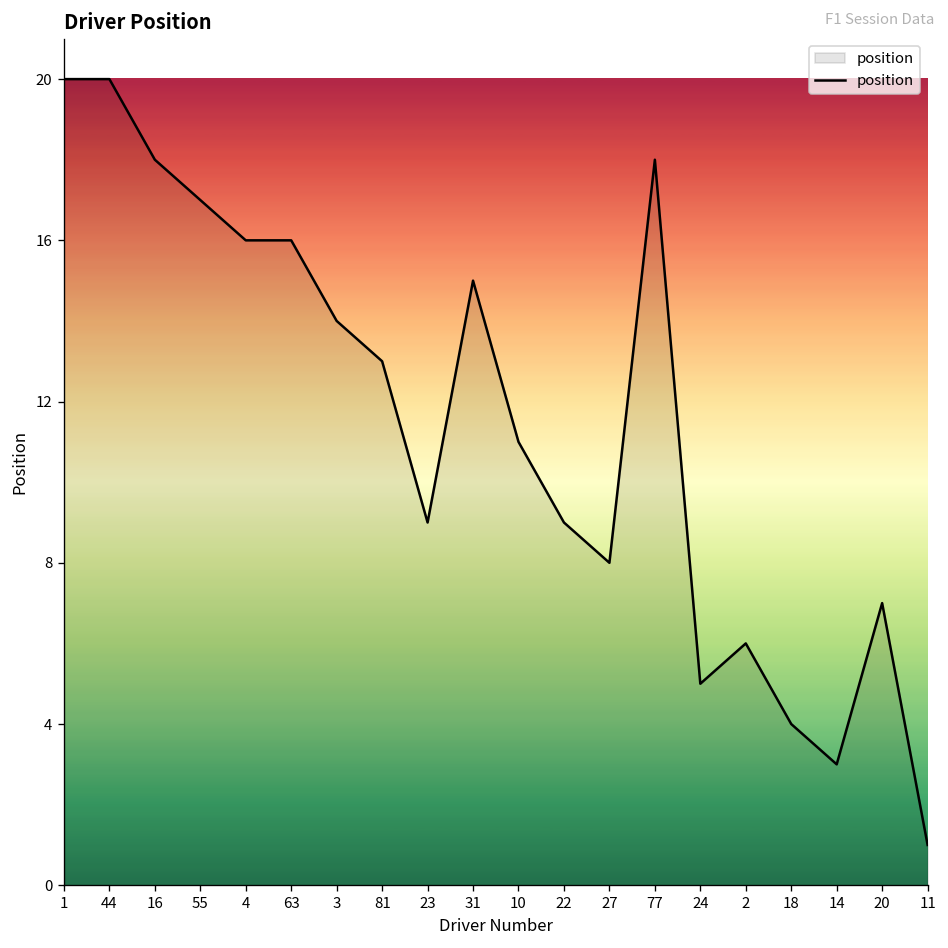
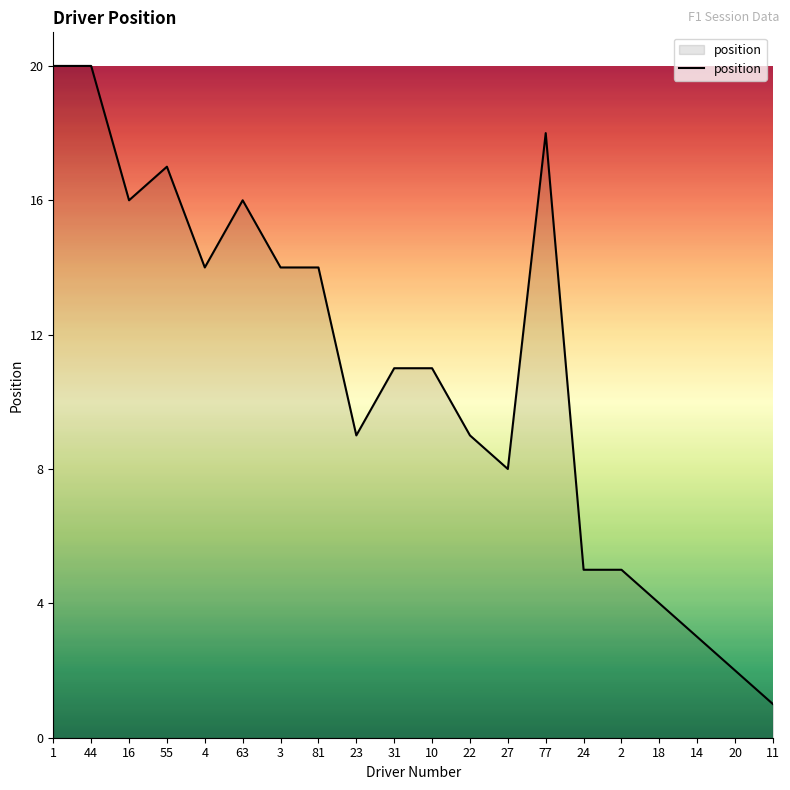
16: 18.0 -> 16.0
4: 16.0 -> 14.0
81: 13.0 -> 14.0
31: 15.0 -> 11.0
2: 6.0 -> 5.0
20: 7.0 -> 2.0
